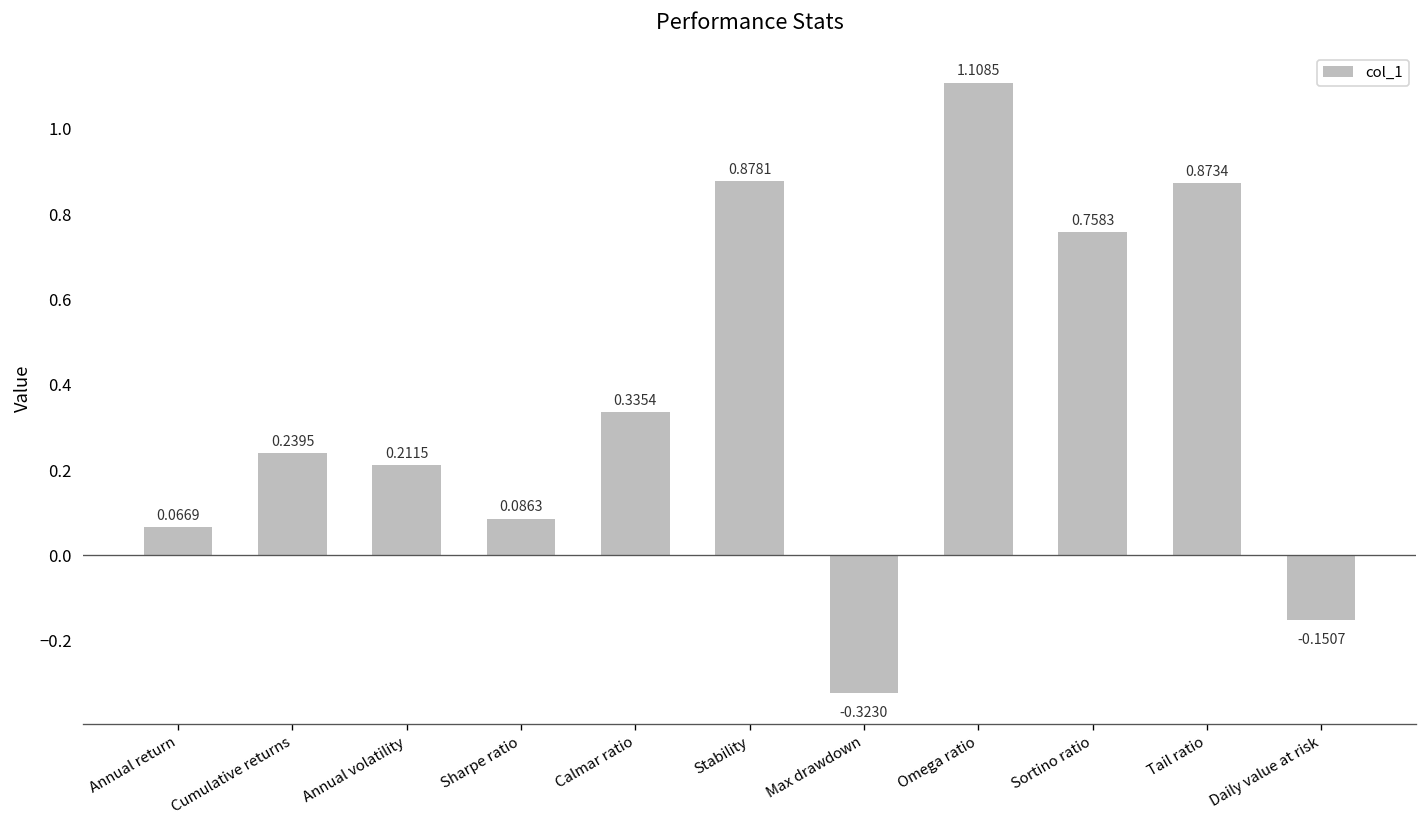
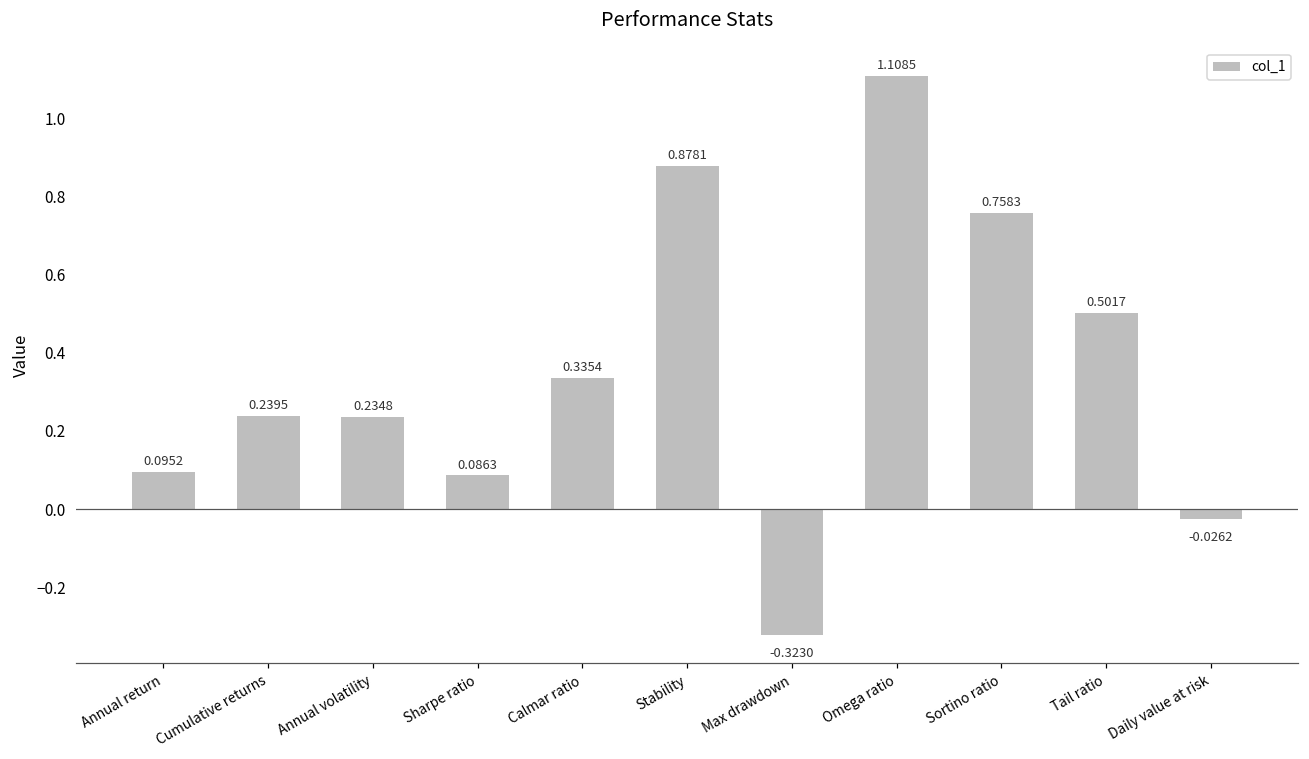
Annual return: 0.0669 -> 0.0952
Annual volatility: 0.2115 -> 0.2348
Tail ratio: 0.8734 -> 0.5017
Daily value at risk: -0.1507 -> -0.0262
